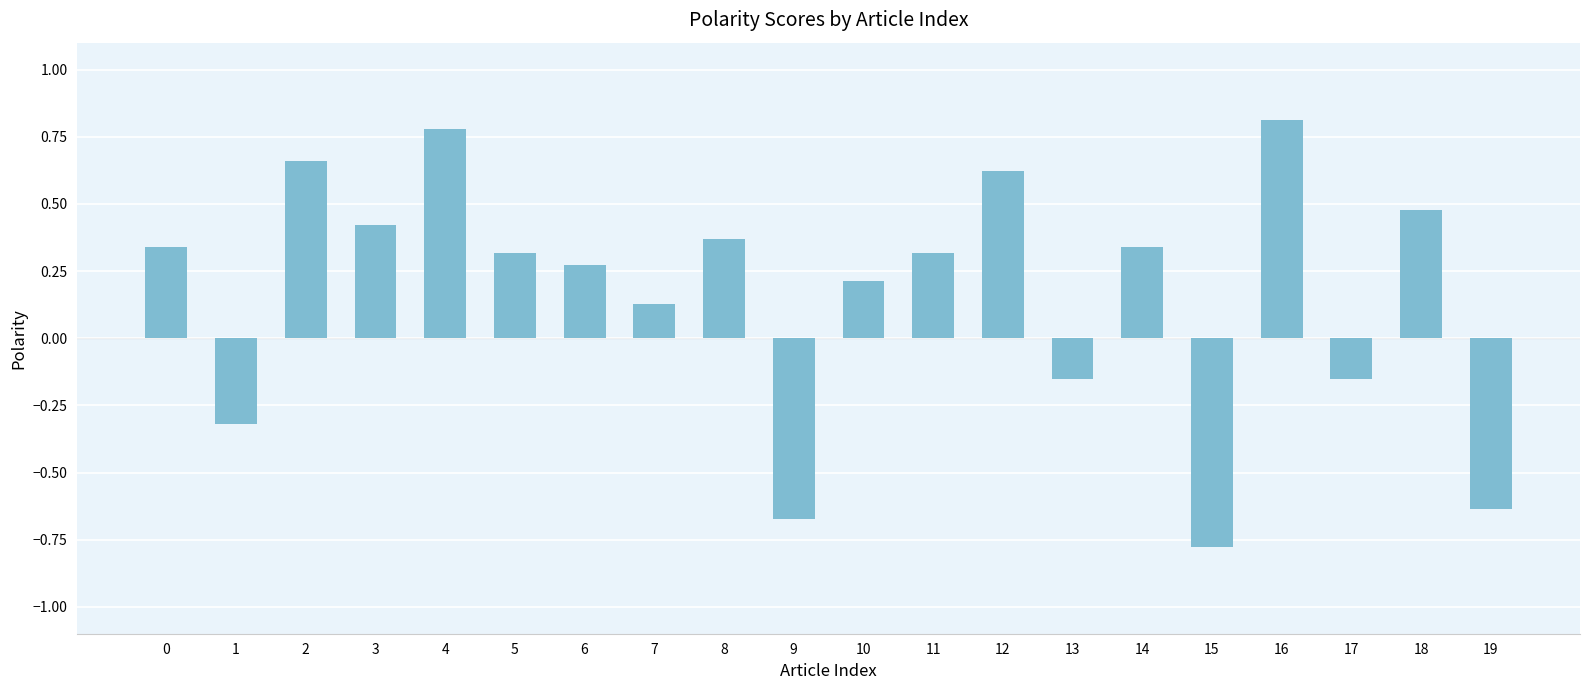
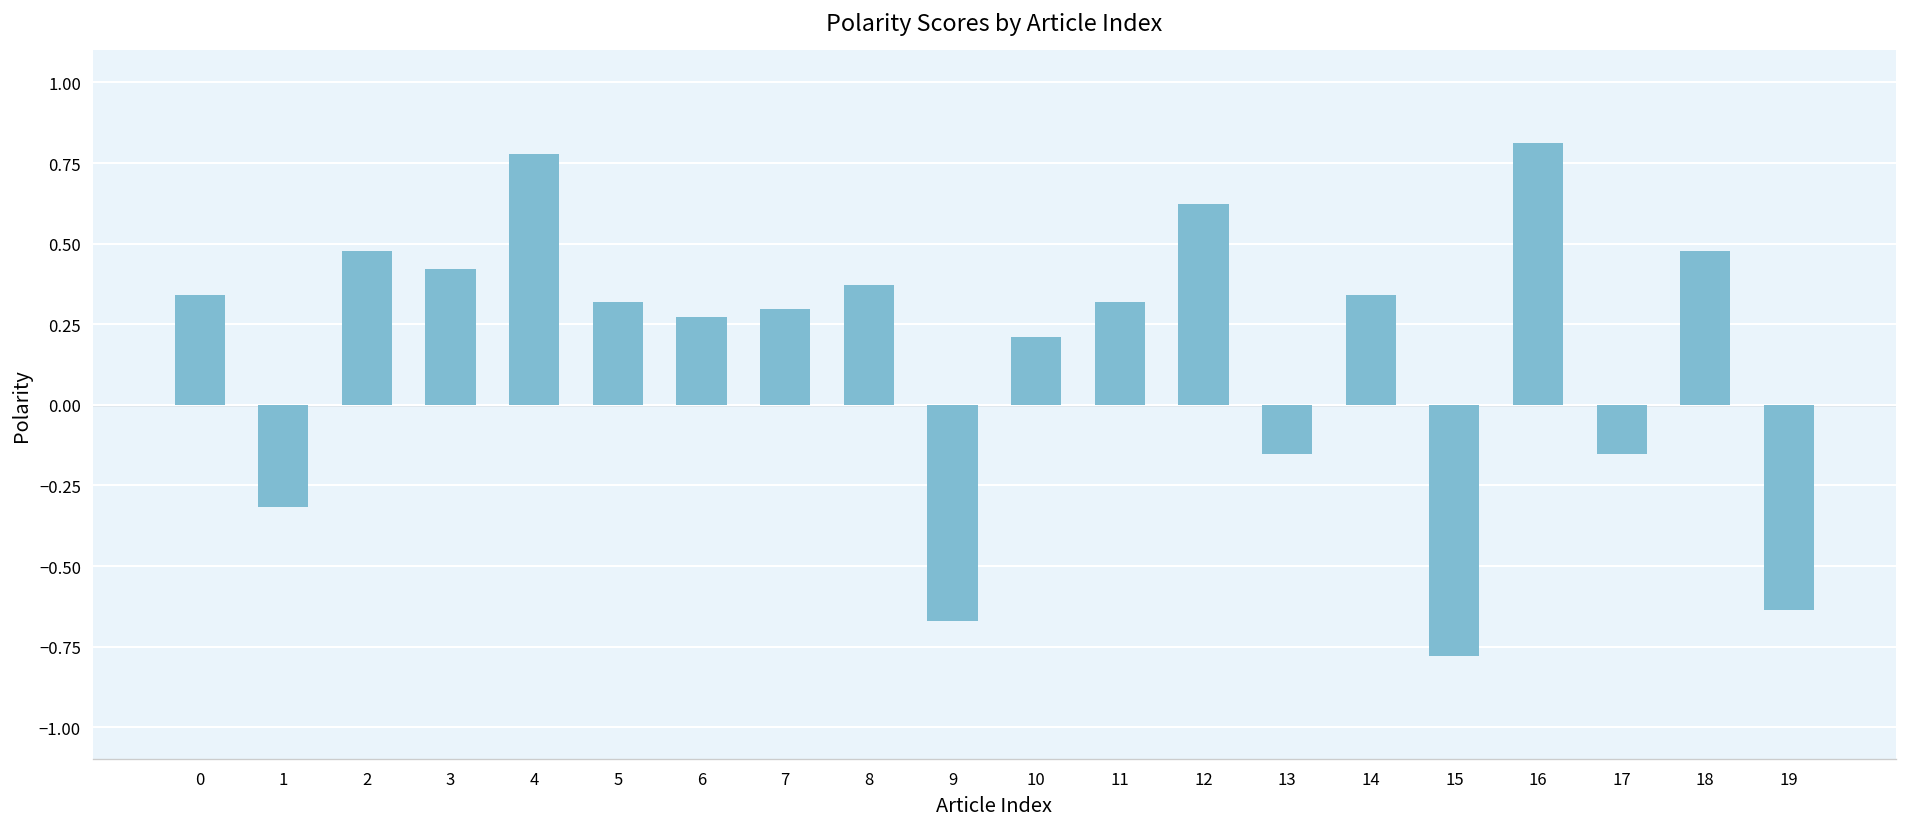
2: 0.66 -> 0.48
7: 0.13 -> 0.30
